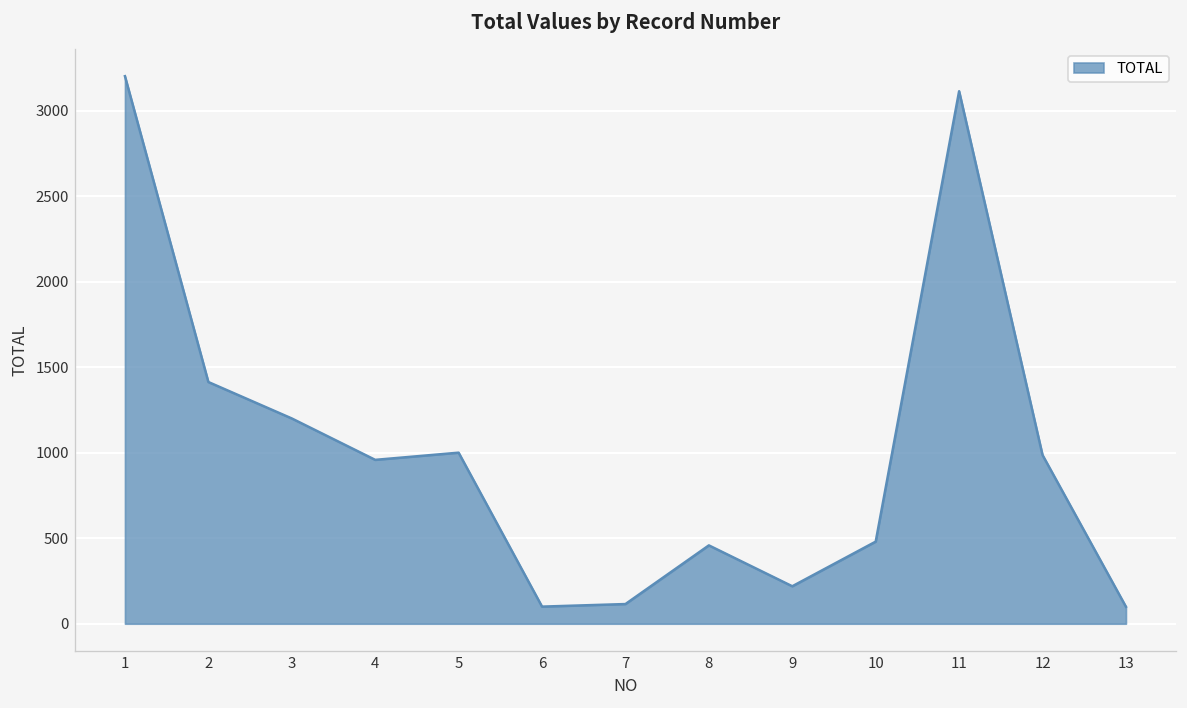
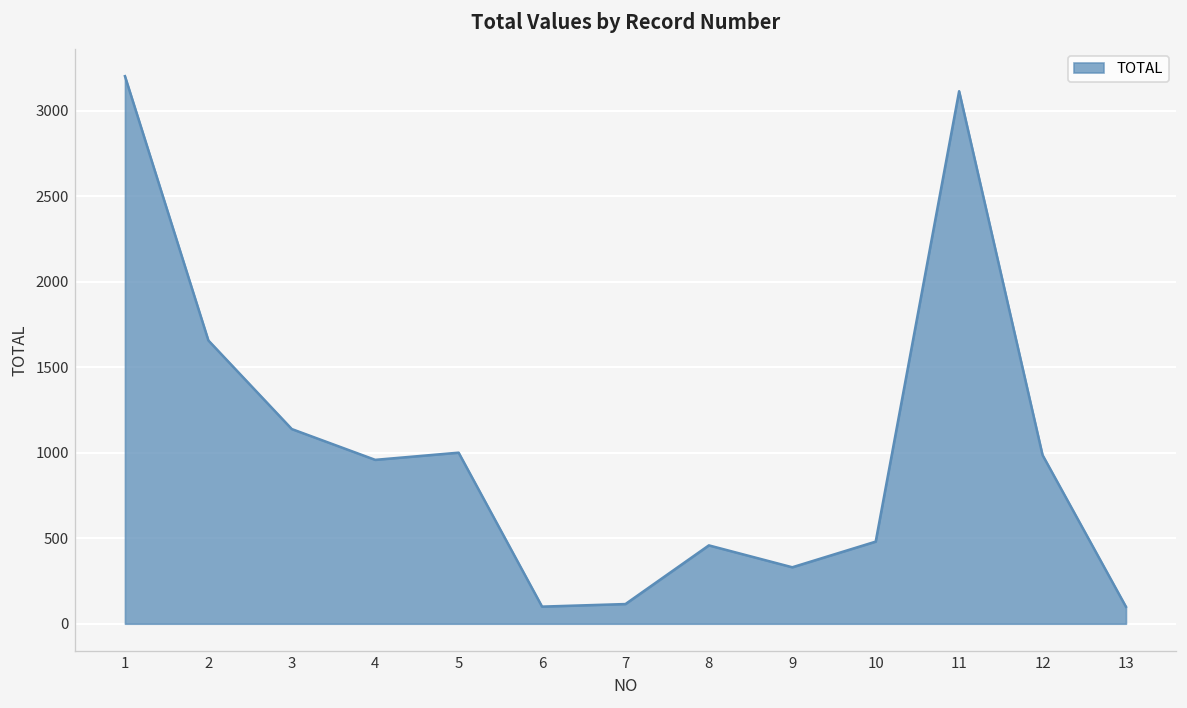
2: 1410 -> 1660
3: 1200 -> 1140
9: 220 -> 330
